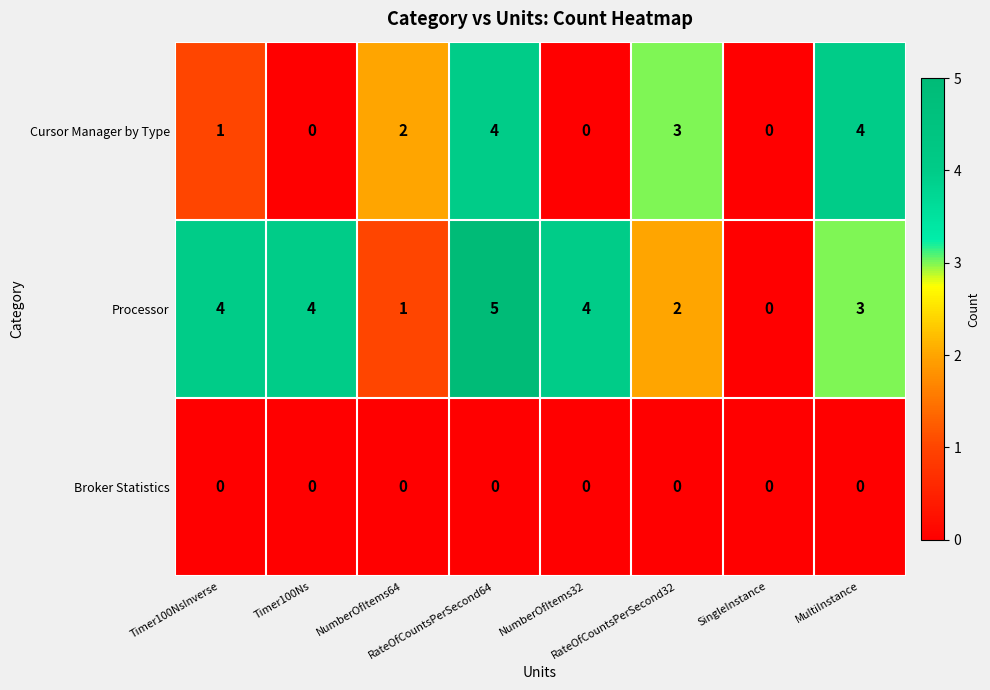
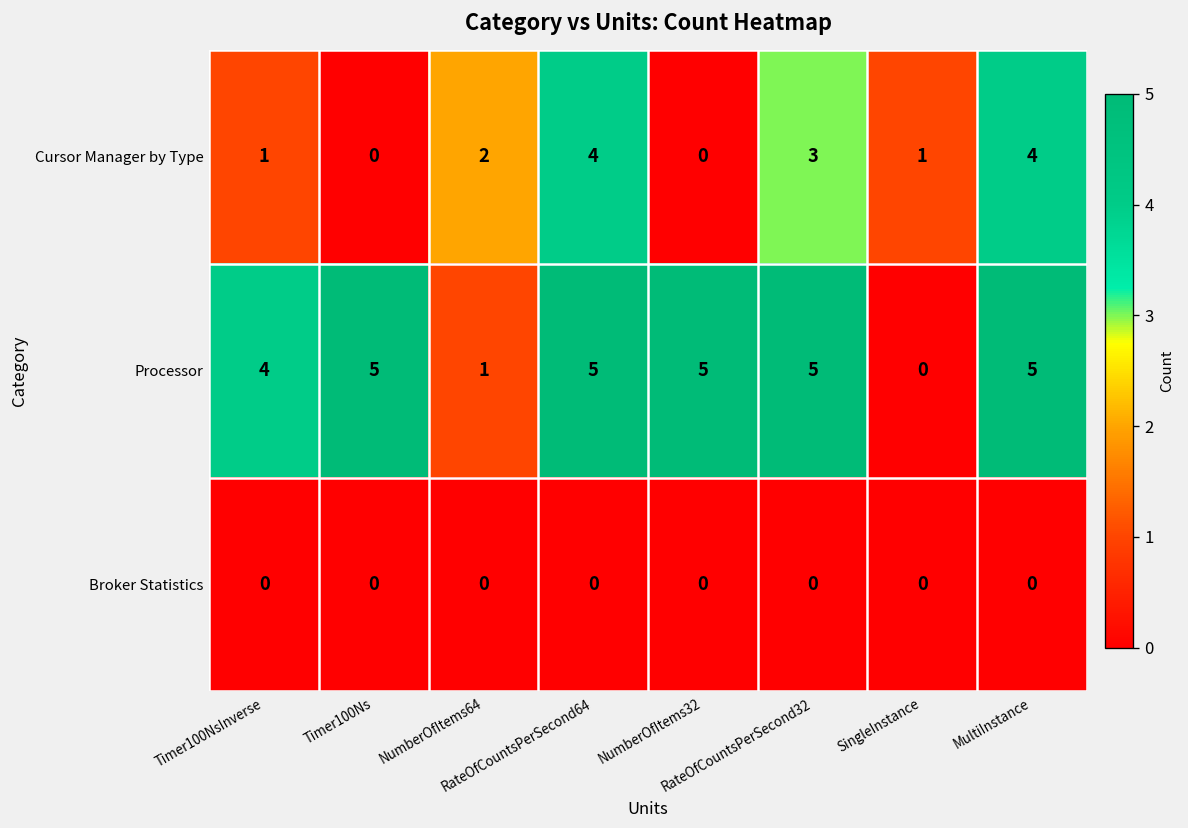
Cursor Manager by Type, SingleInstance: 0 -> 1
Processor, Timer100Ns: 4 -> 5
Processor, NumberOfItems32: 4 -> 5
Processor, RateOfCountsPerSecond32: 2 -> 5
Processor, MultiInstance: 3 -> 5
